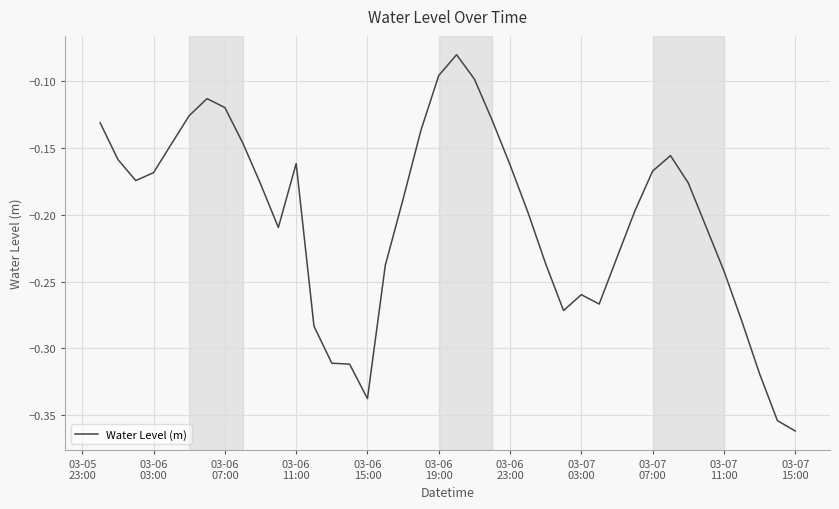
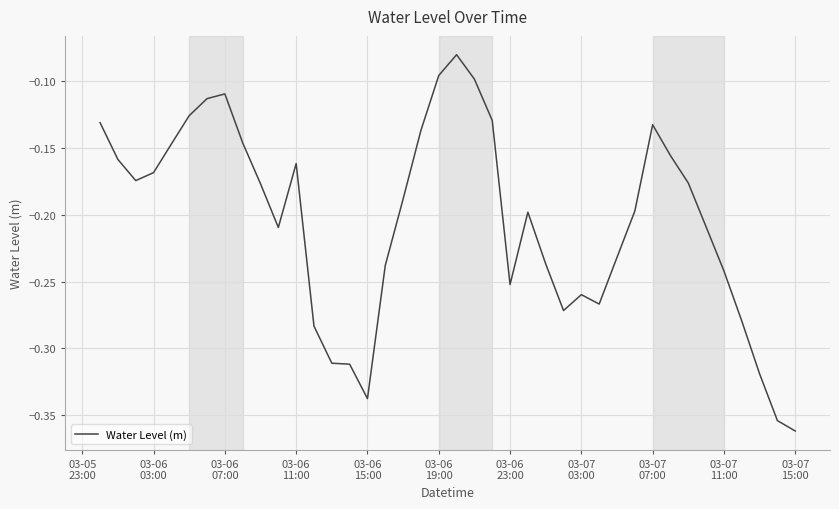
03-06 07:00: -0.120 -> -0.110
03-06 23:00: -0.163 -> -0.252
03-07 07:00: -0.167 -> -0.133
